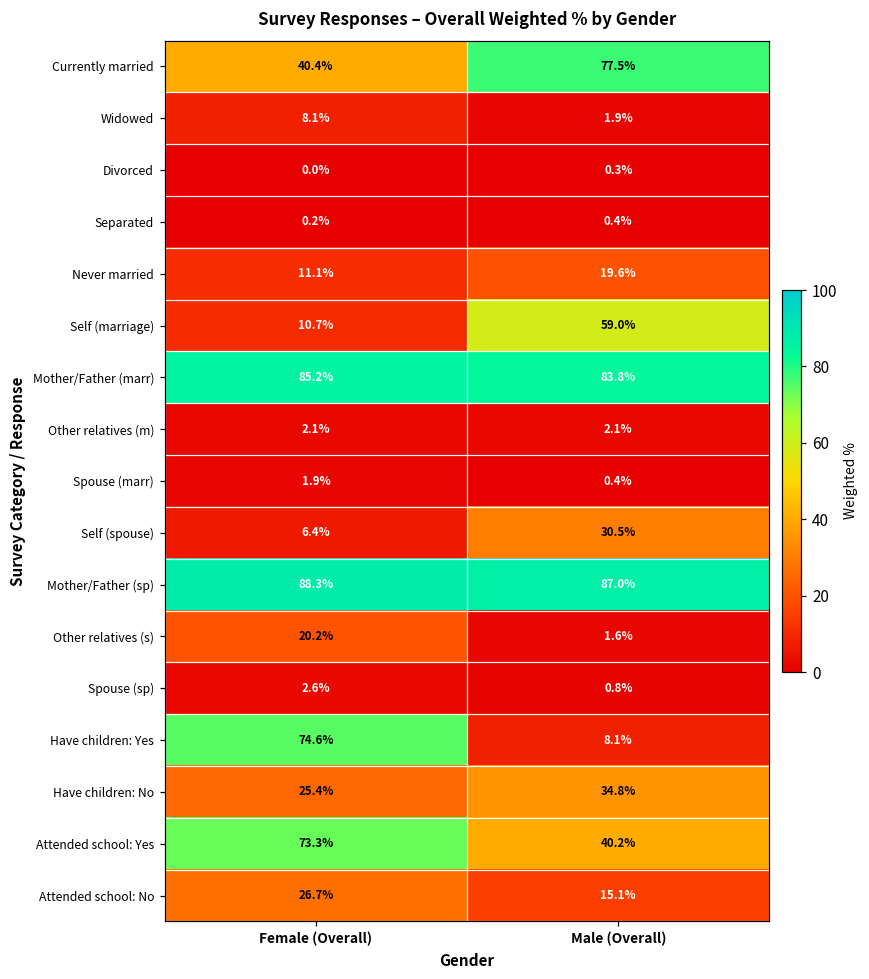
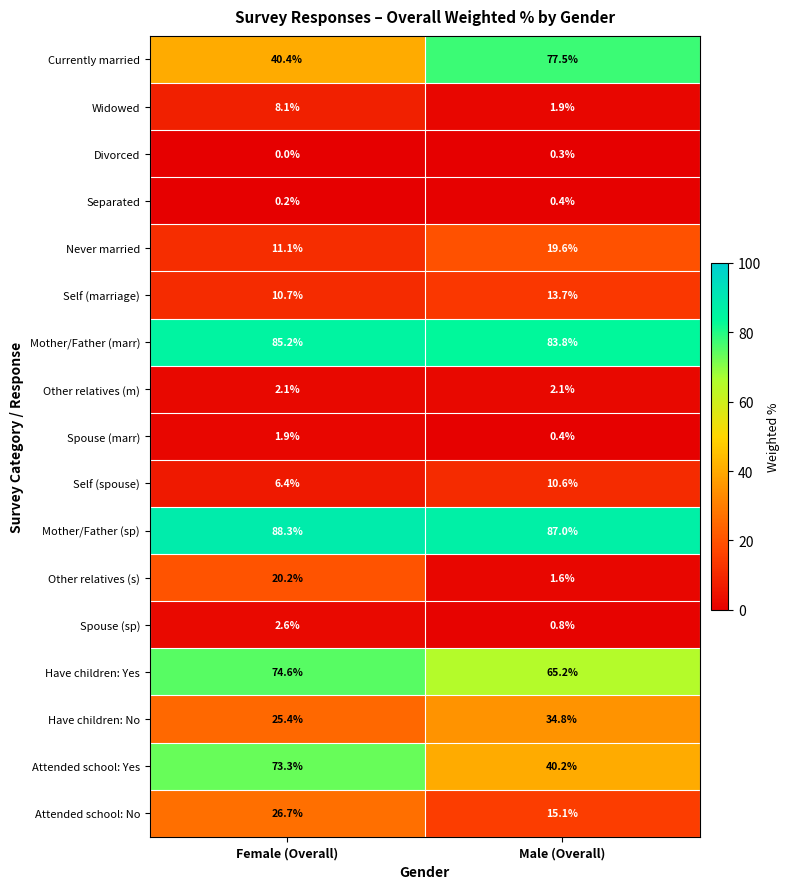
Self (marriage), Male (Overall): 59.0% -> 13.7%
Self (spouse), Male (Overall): 30.5% -> 10.6%
Have children: Yes, Male (Overall): 8.1% -> 65.2%
